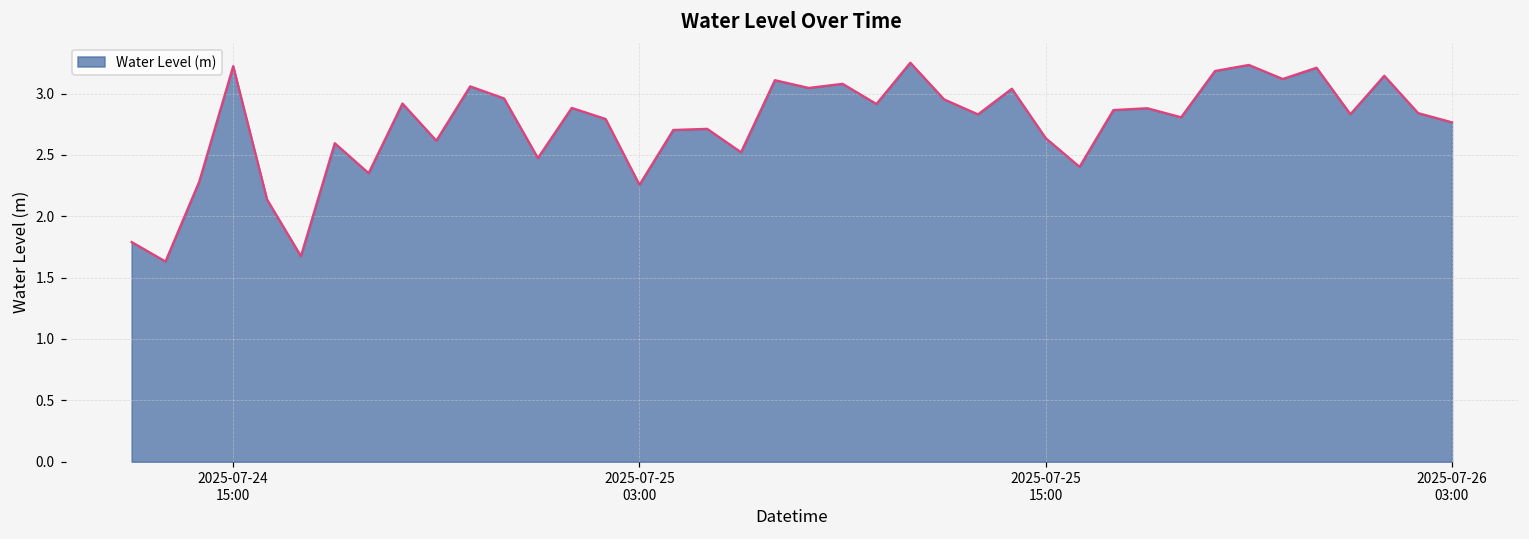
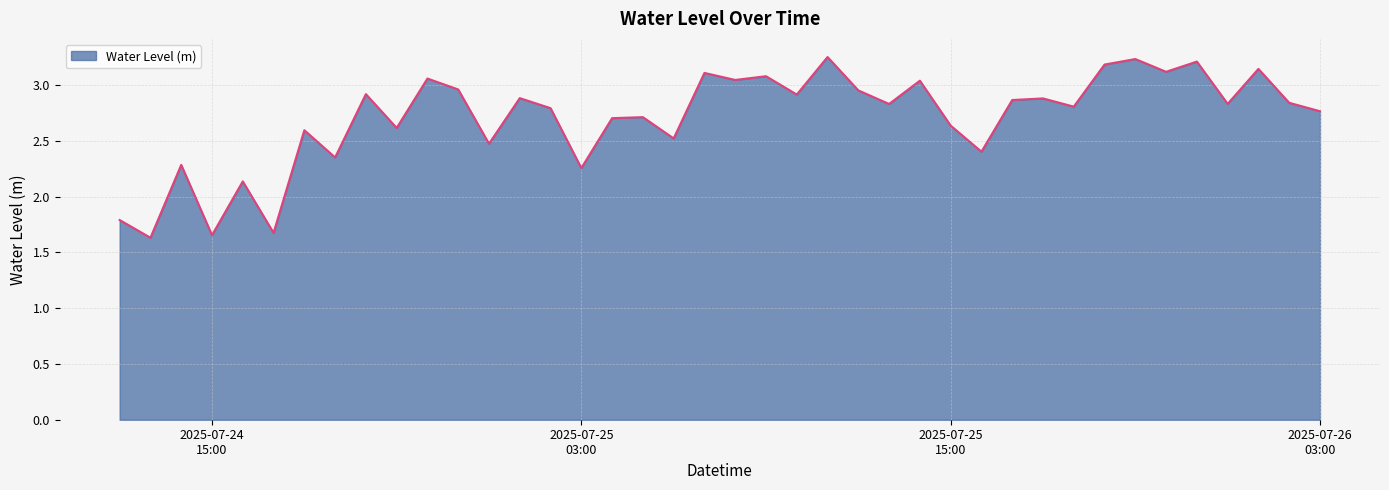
2025-07-24 15:00: 3.22 -> 1.65
